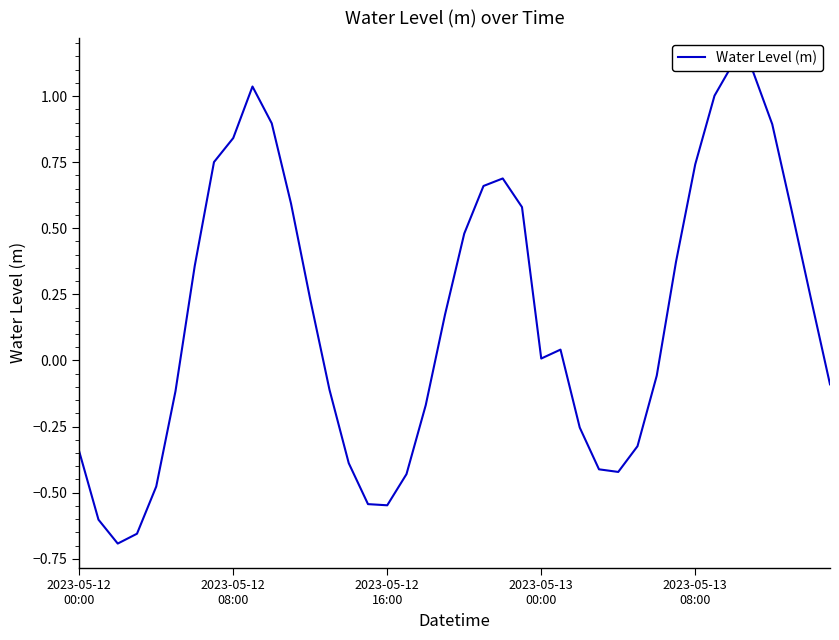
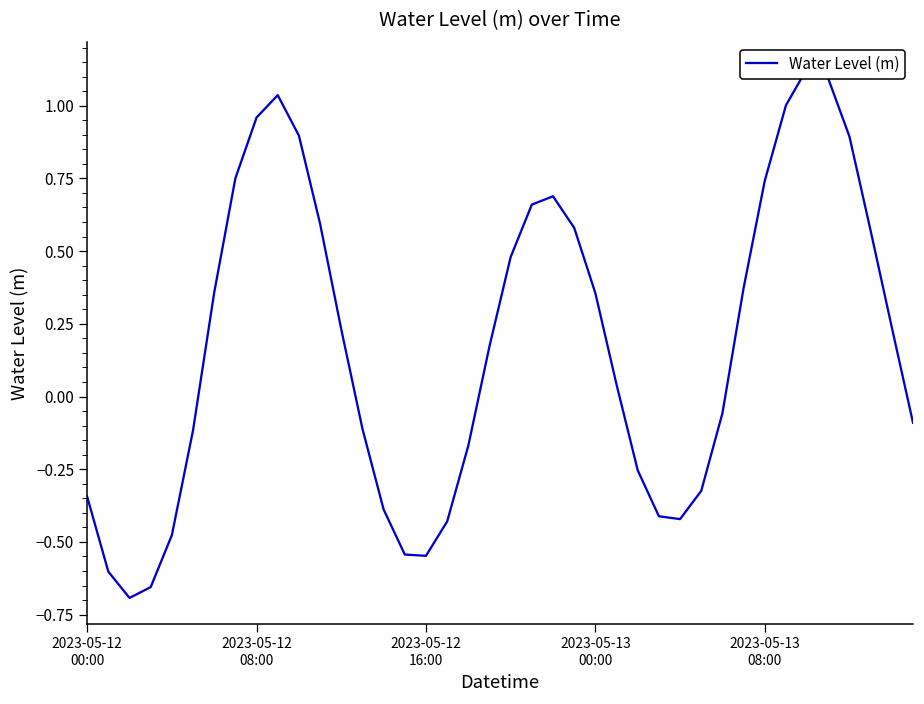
2023-05-12 08:00: 0.84 -> 0.96
2023-05-13 00:00: 0.01 -> 0.36
